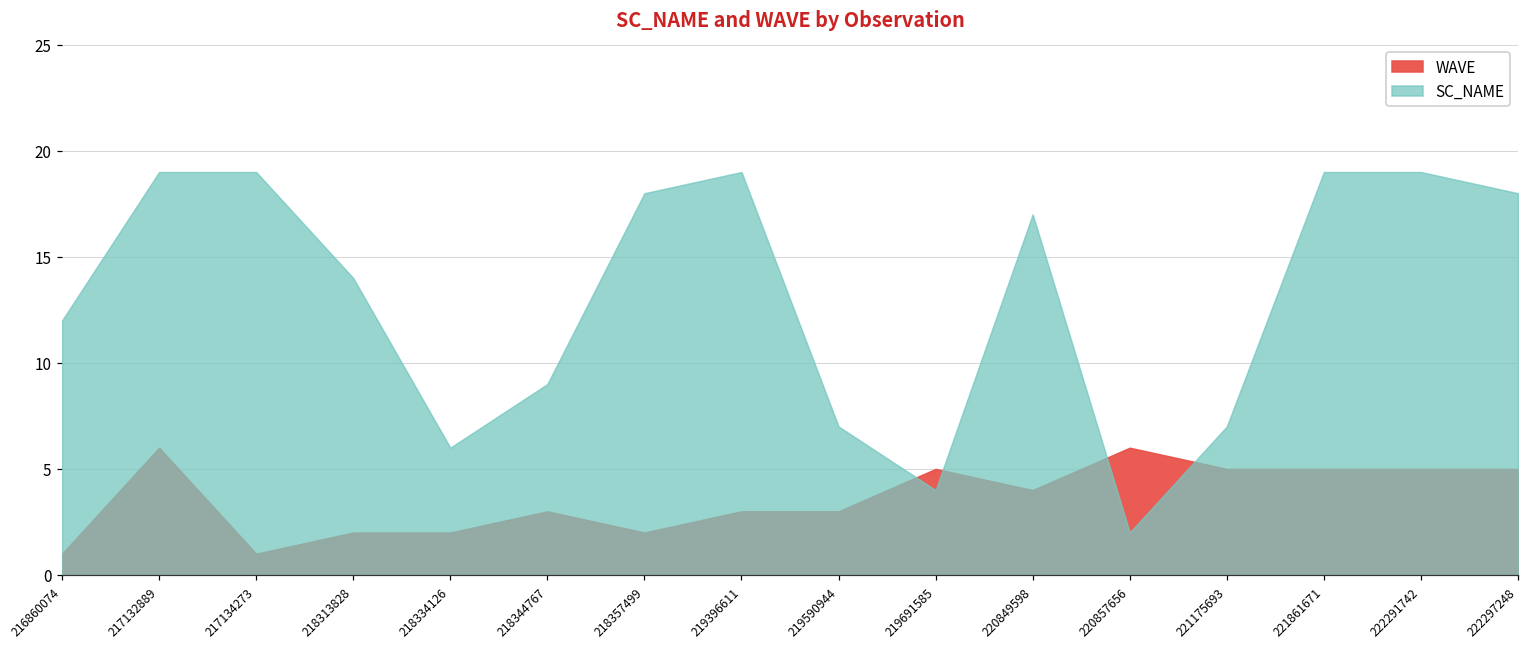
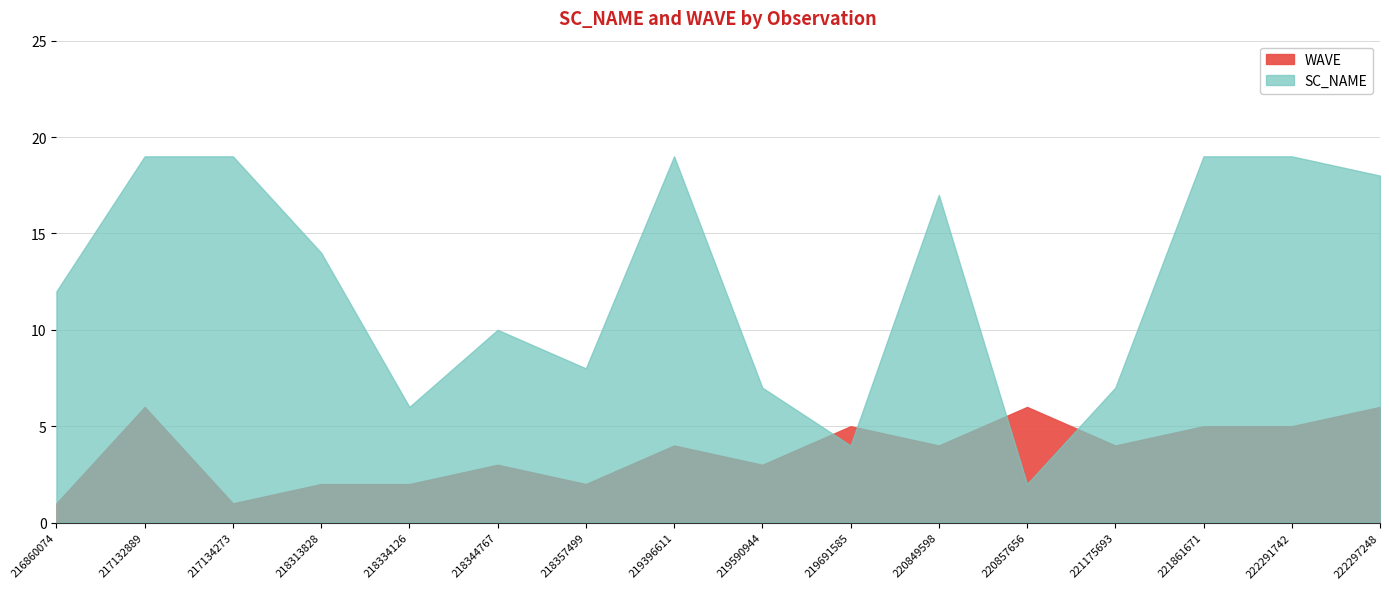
SC_NAME, 218344767: 9 -> 10
SC_NAME, 218357499: 18 -> 8
WAVE, 219396611: 3 -> 4
WAVE, 221175693: 5 -> 4
WAVE, 222297248: 5 -> 6
